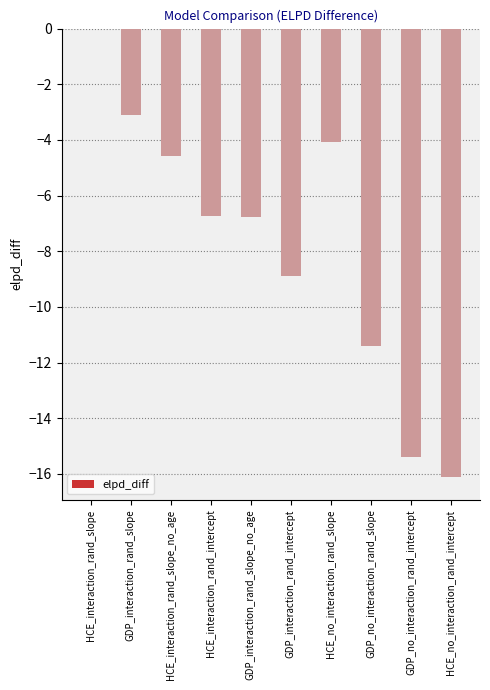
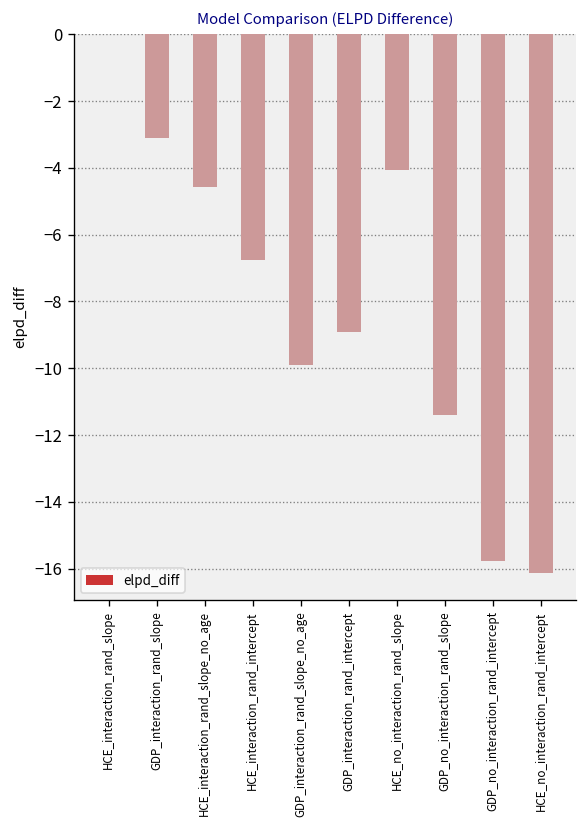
GDP_interaction_rand_slope_no_age: -6.8 -> -9.9
GDP_no_interaction_rand_intercept: -15.4 -> -15.8
